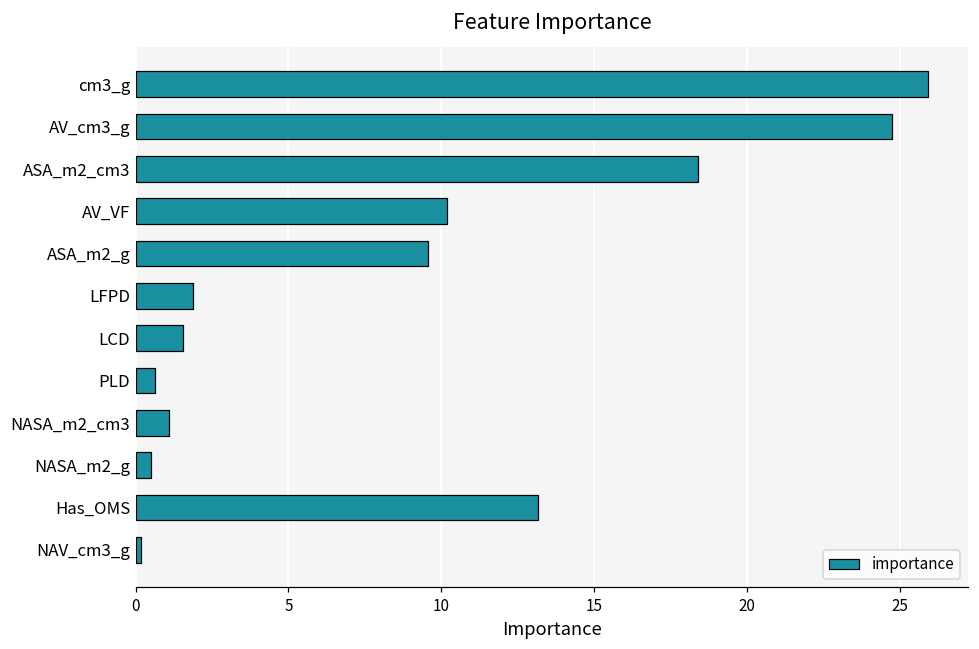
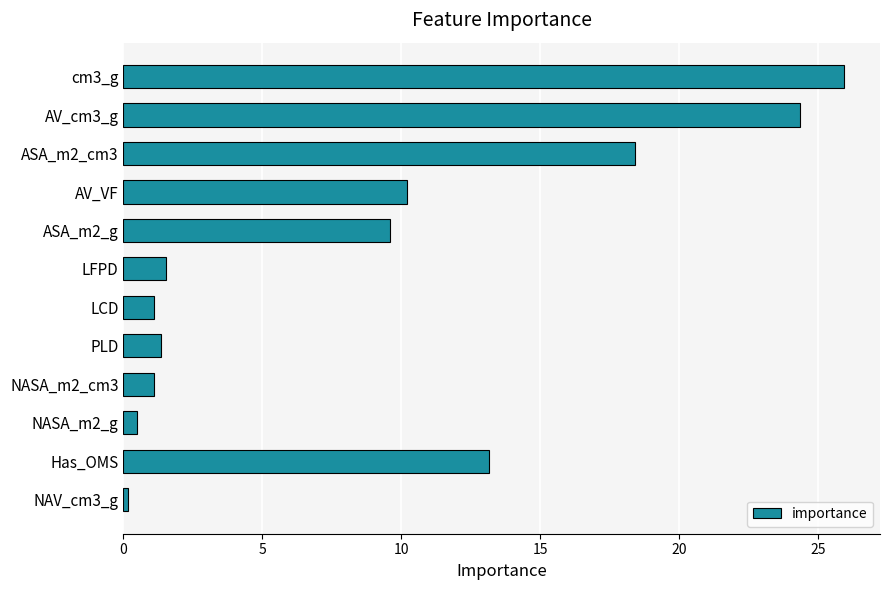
AV_cm3_g: 24.7 -> 24.4
LFPD: 1.9 -> 1.5
LCD: 1.5 -> 1.1
PLD: 0.6 -> 1.3
